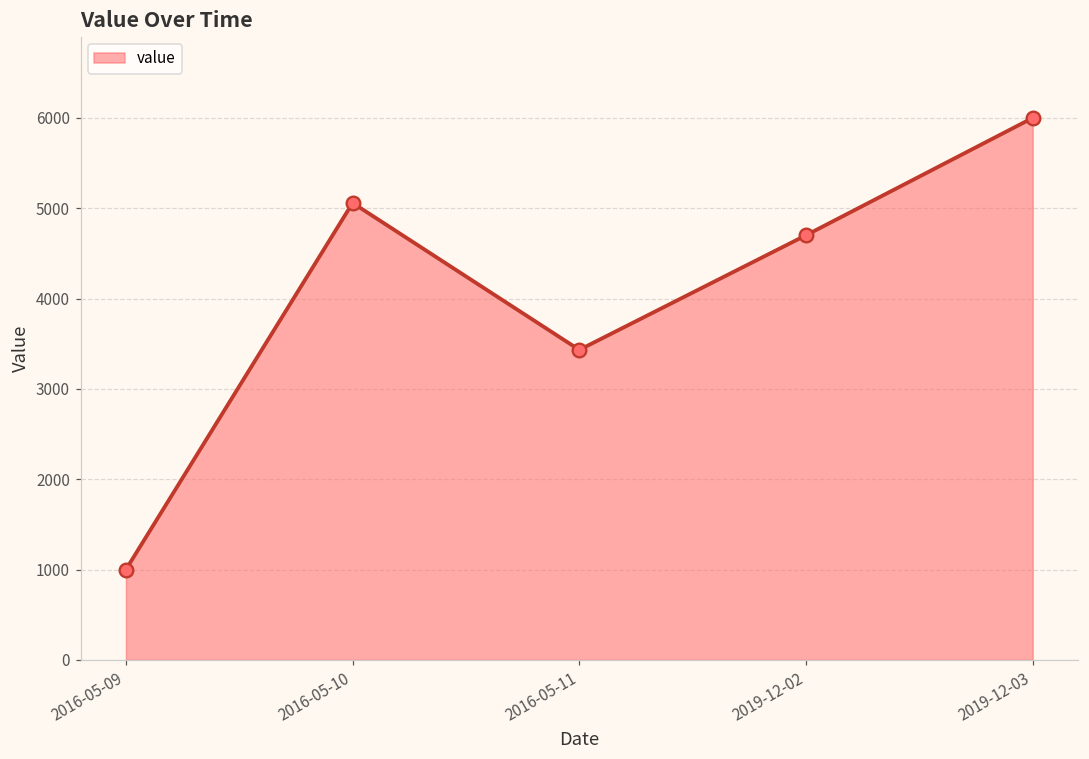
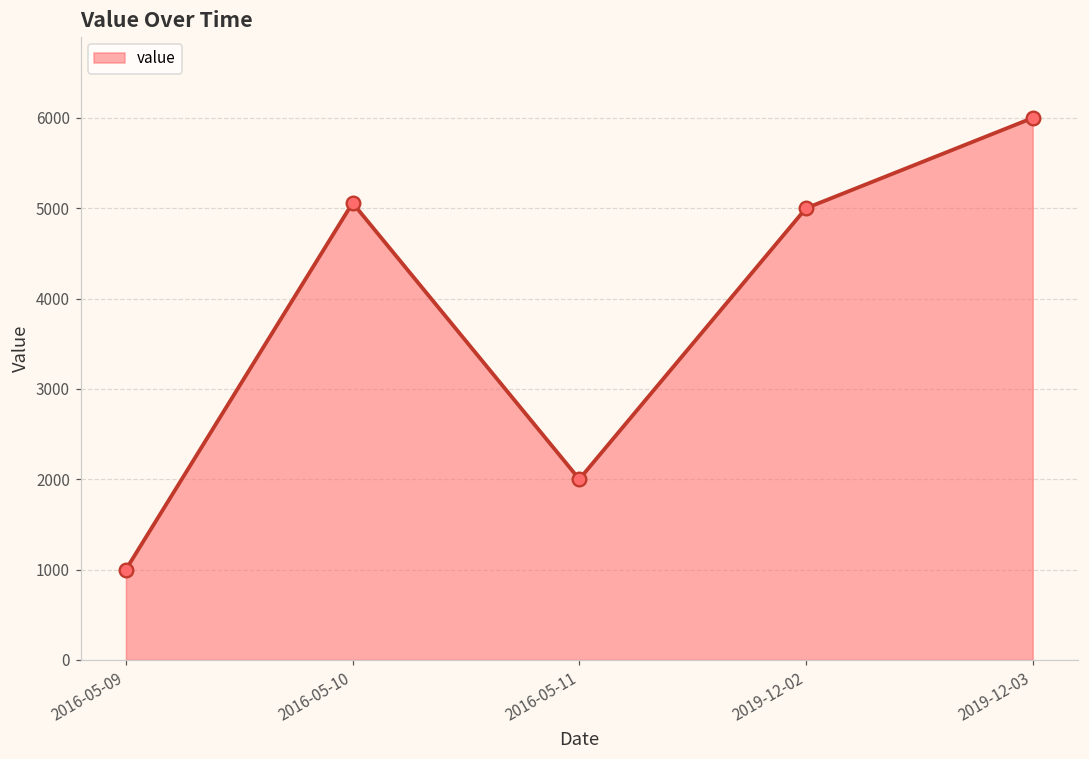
2016-05-11: 3400 -> 2000
2019-12-02: 4700 -> 5000
